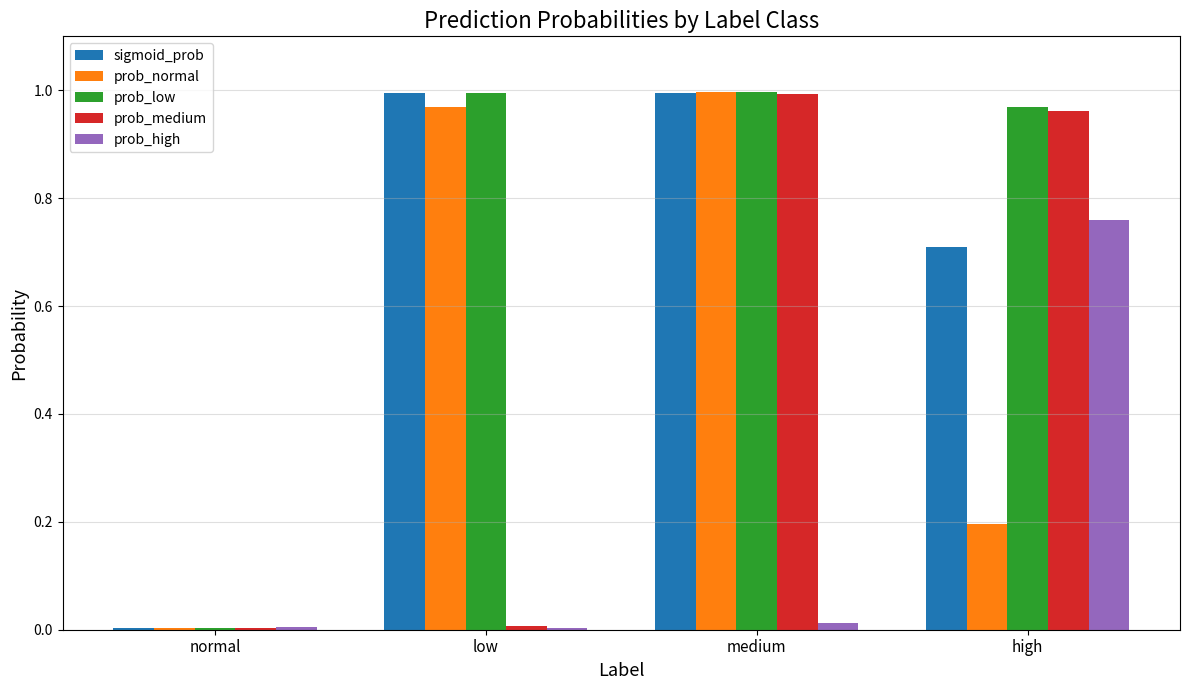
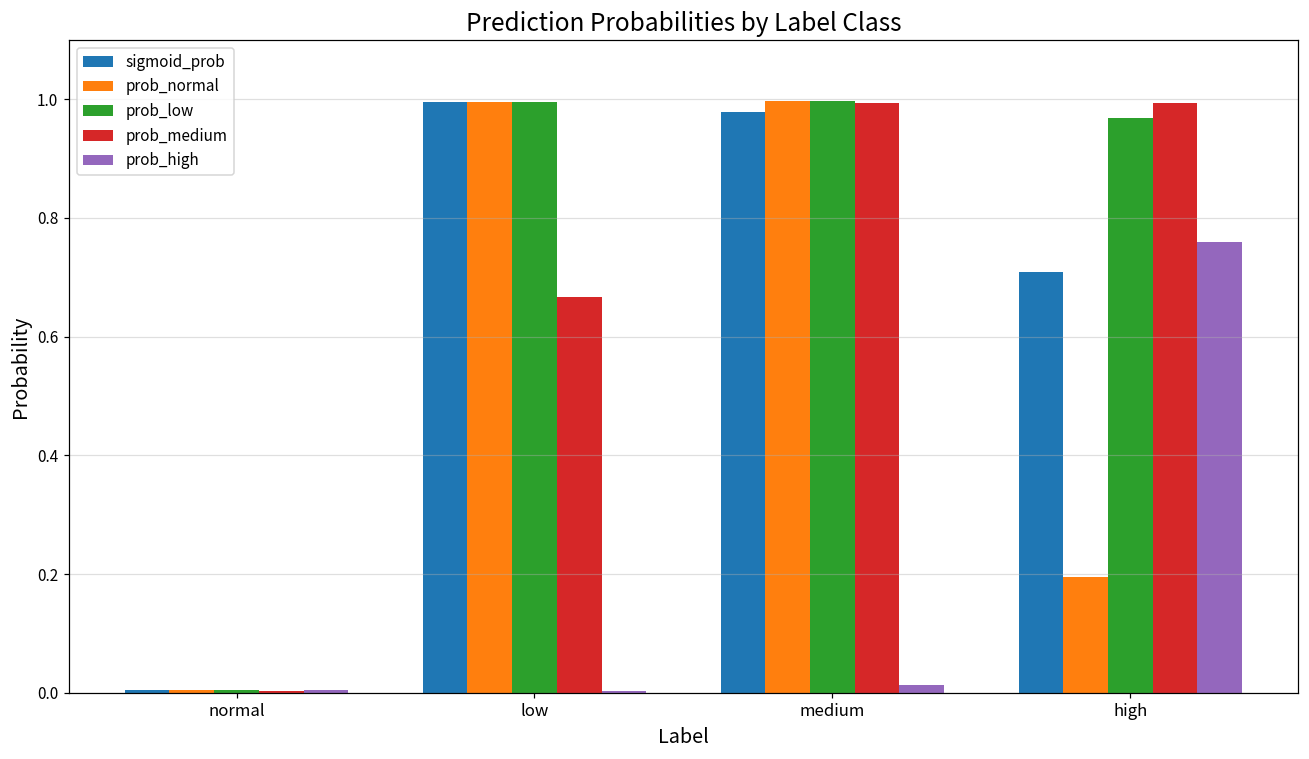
prob_normal, low: 0.97 -> 1.00
prob_medium, low: 0.01 -> 0.67
sigmoid_prob, medium: 0.99 -> 0.98
prob_medium, high: 0.96 -> 0.99
